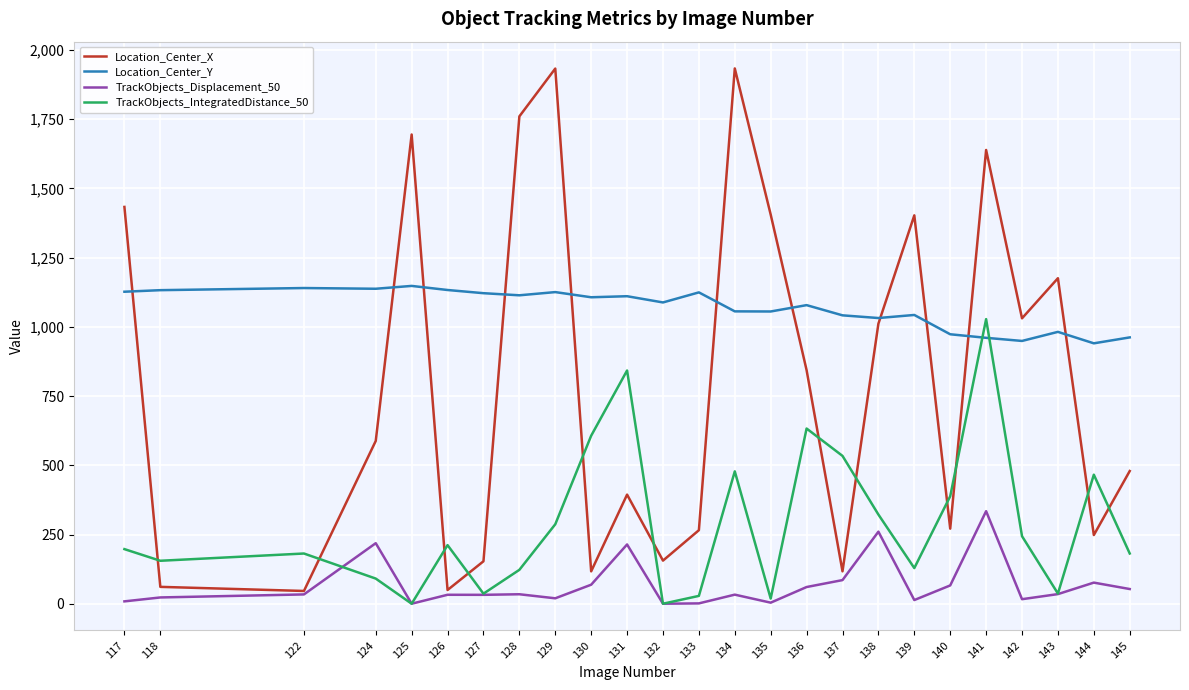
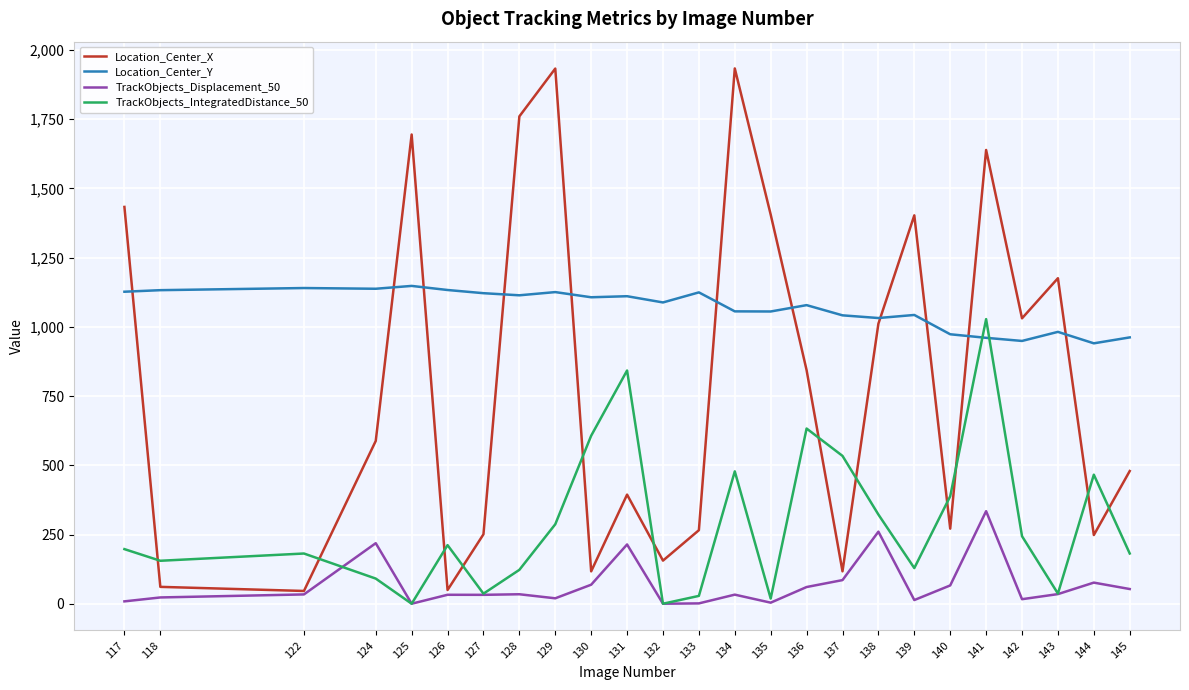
Location_Center_X, 127: 150 -> 250
